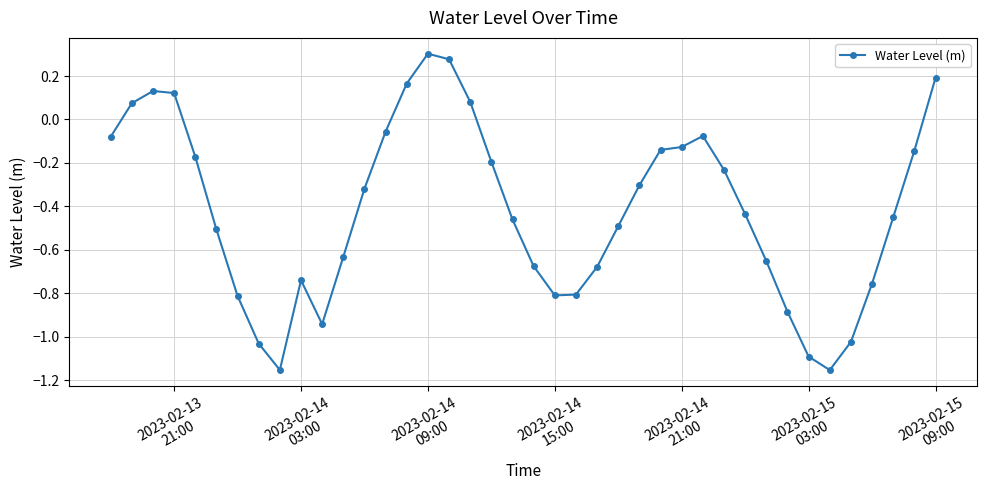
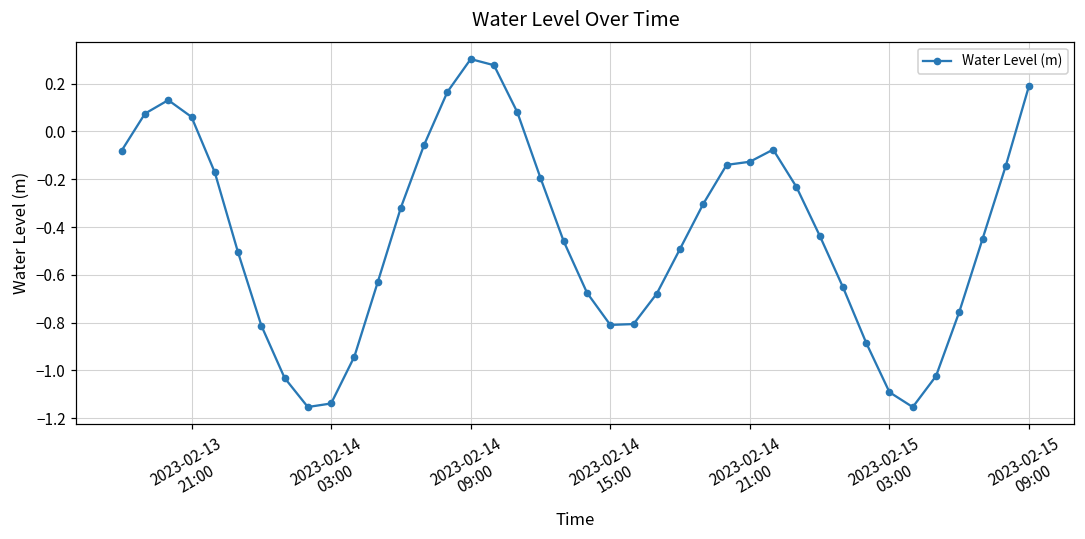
2023-02-13 21:00: 0.12 -> 0.06
2023-02-14 03:00: -0.74 -> -1.14
